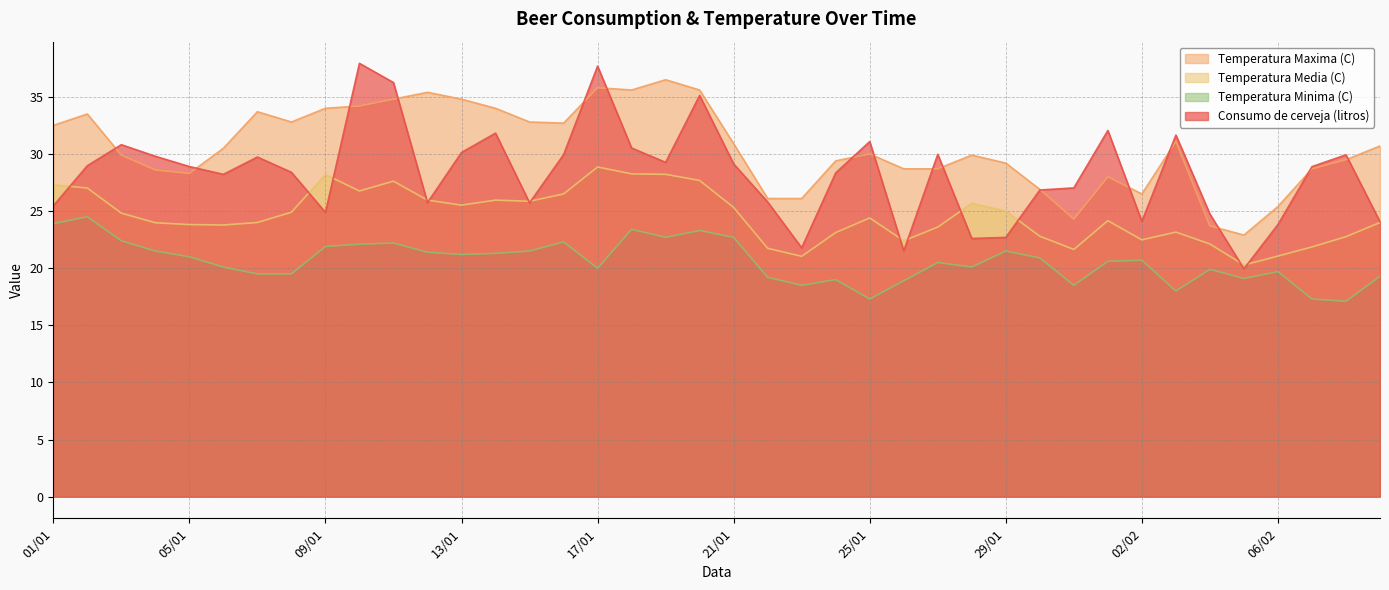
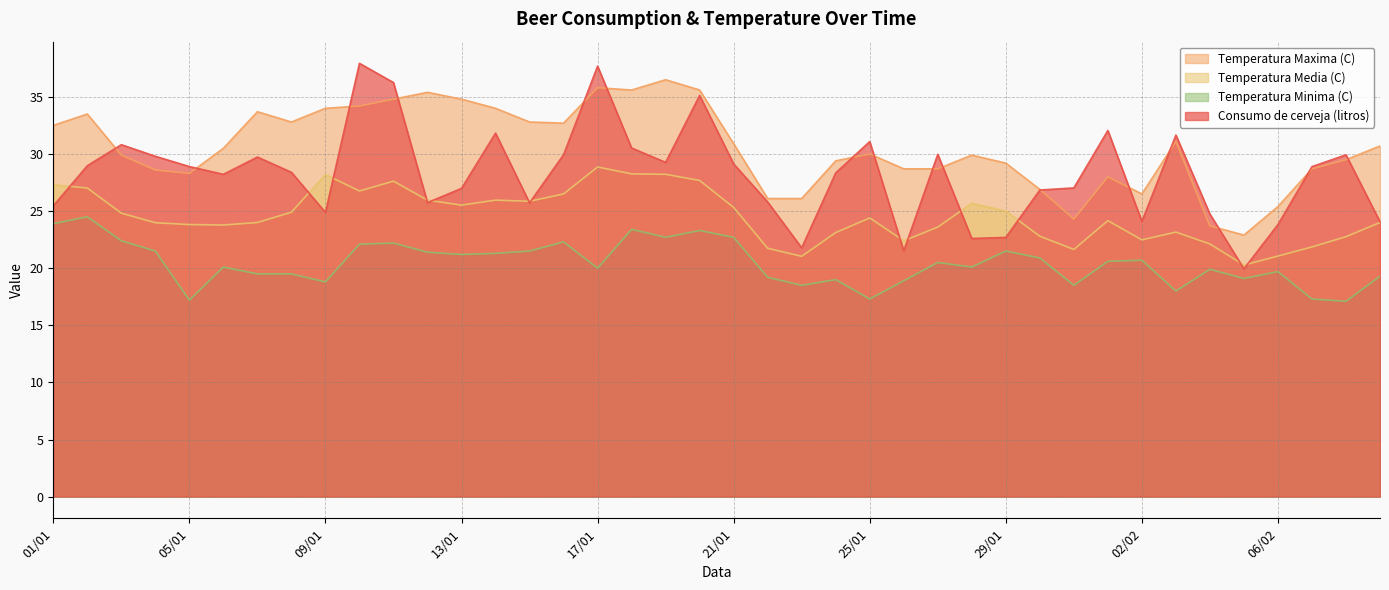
Temperatura Minima (C), 05/01: 21.0 -> 17.2
Temperatura Minima (C), 09/01: 21.9 -> 18.8
Consumo de cerveja (litros), 13/01: 30.1 -> 27.0
